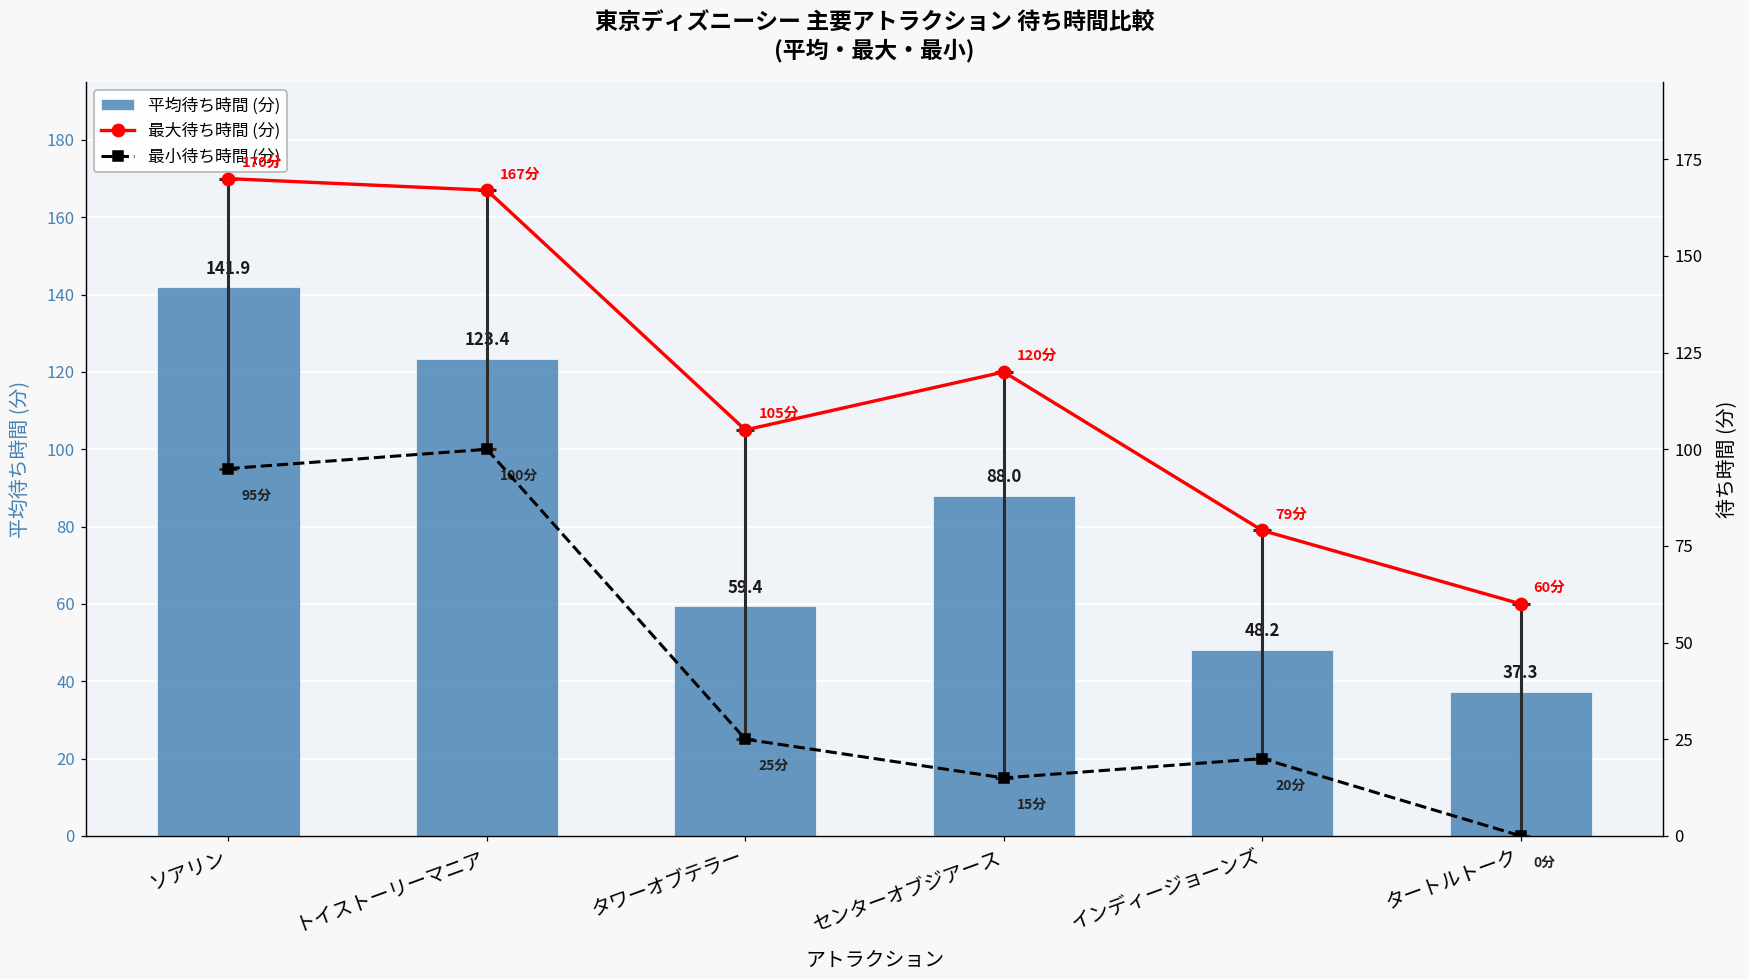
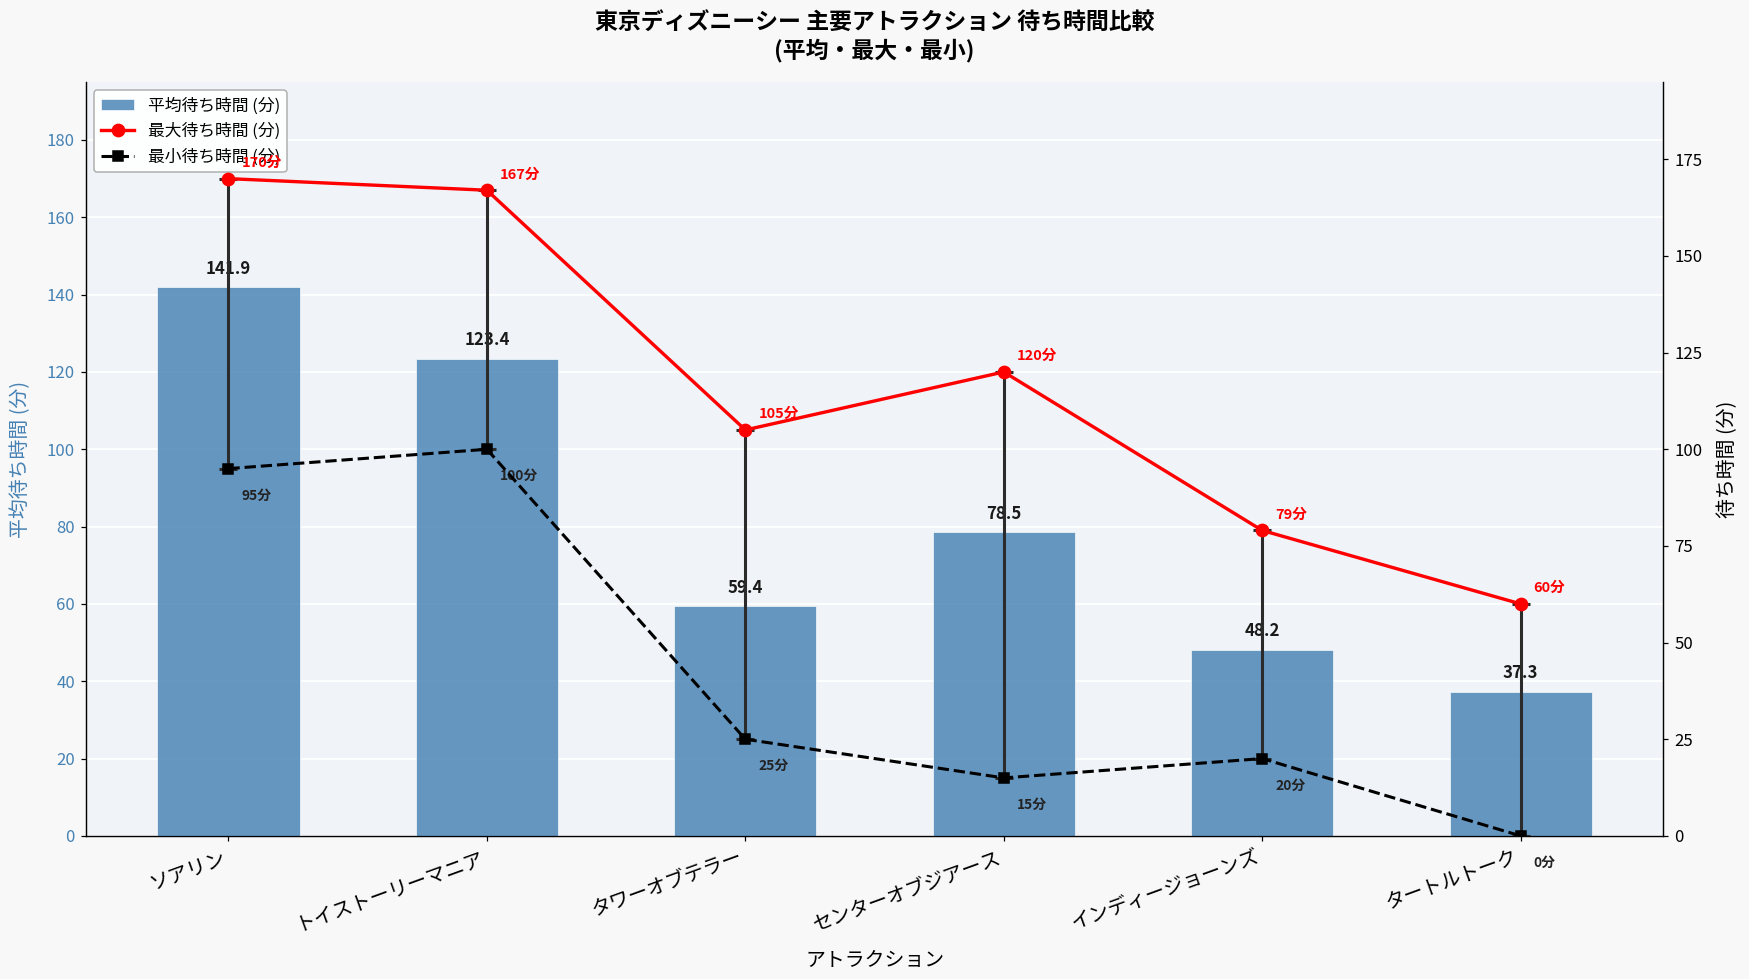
平均待ち時間 (分), センターオブジアース: 88.0 -> 78.5
